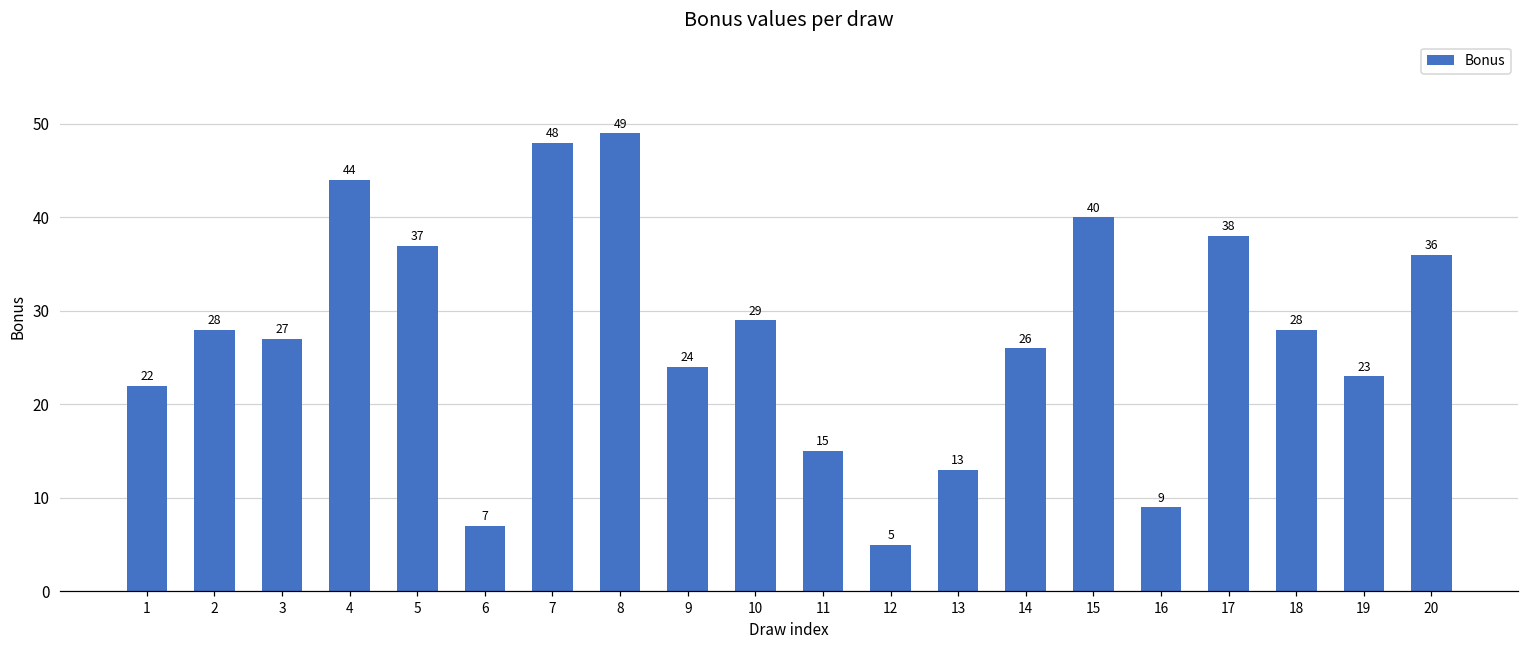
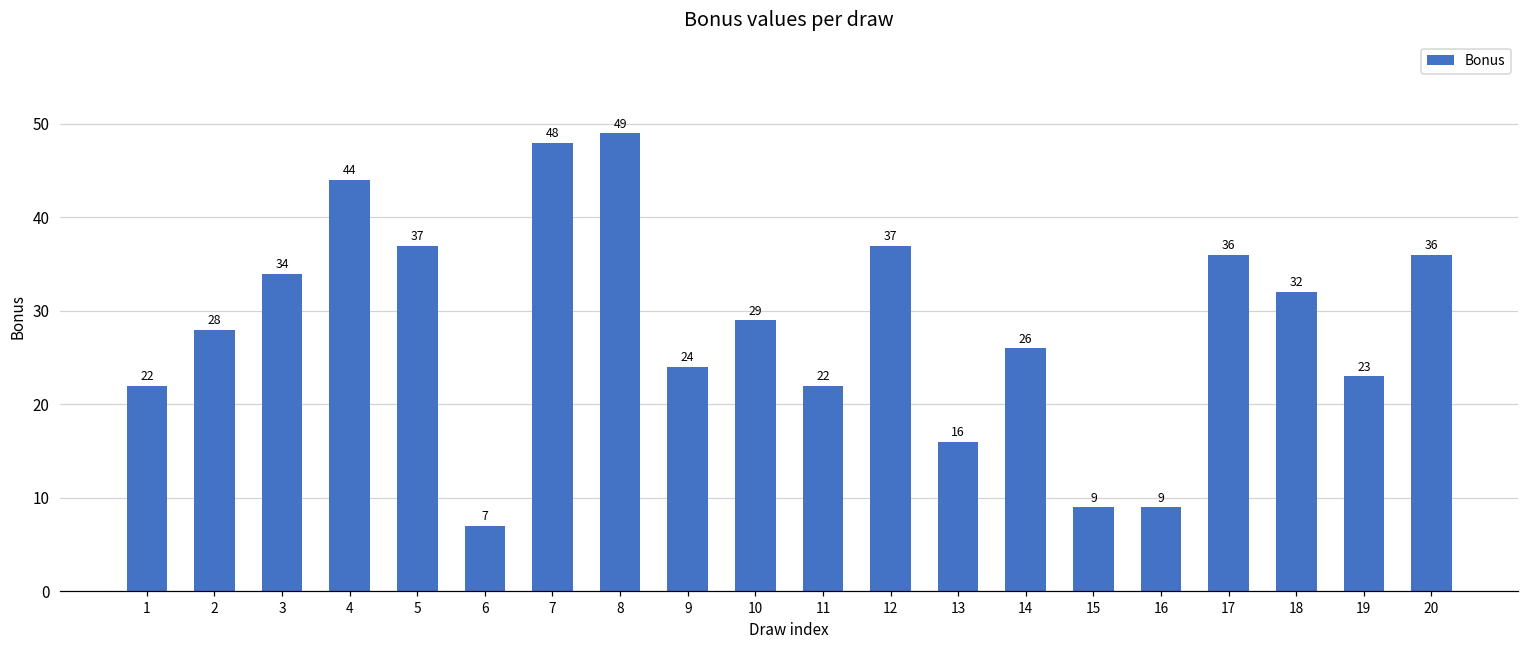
3: 27 -> 34
11: 15 -> 22
12: 5 -> 37
13: 13 -> 16
15: 40 -> 9
17: 38 -> 36
18: 28 -> 32
